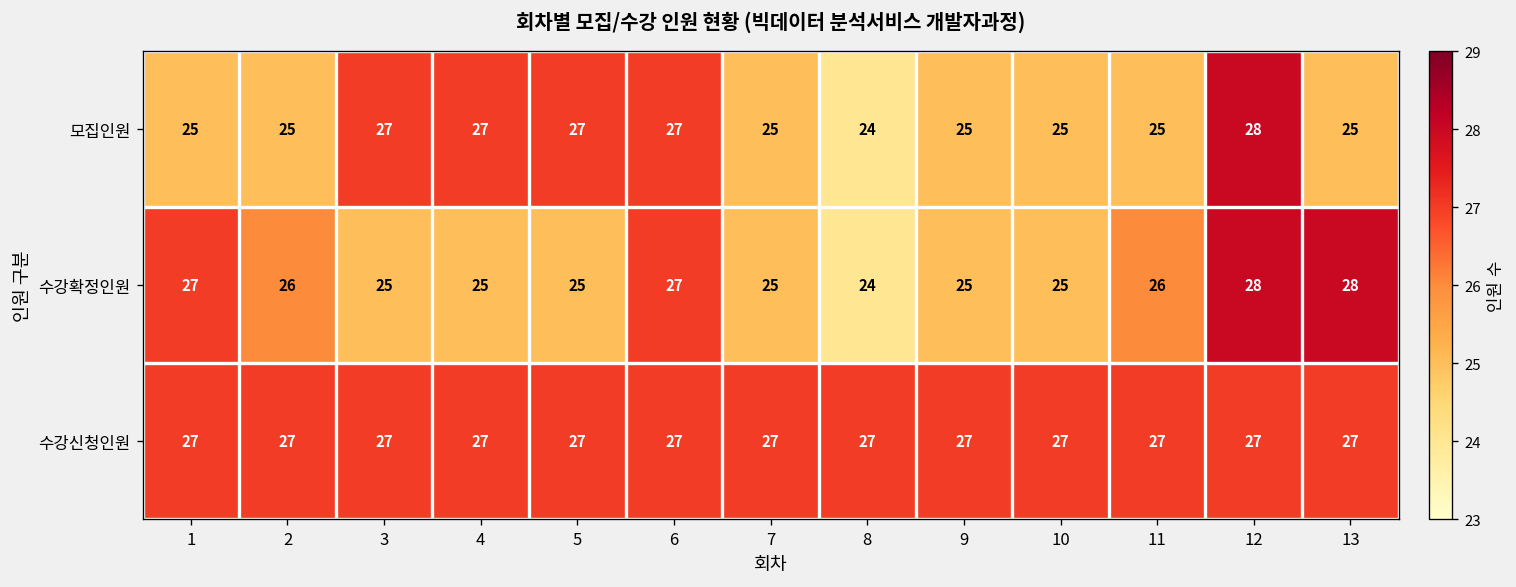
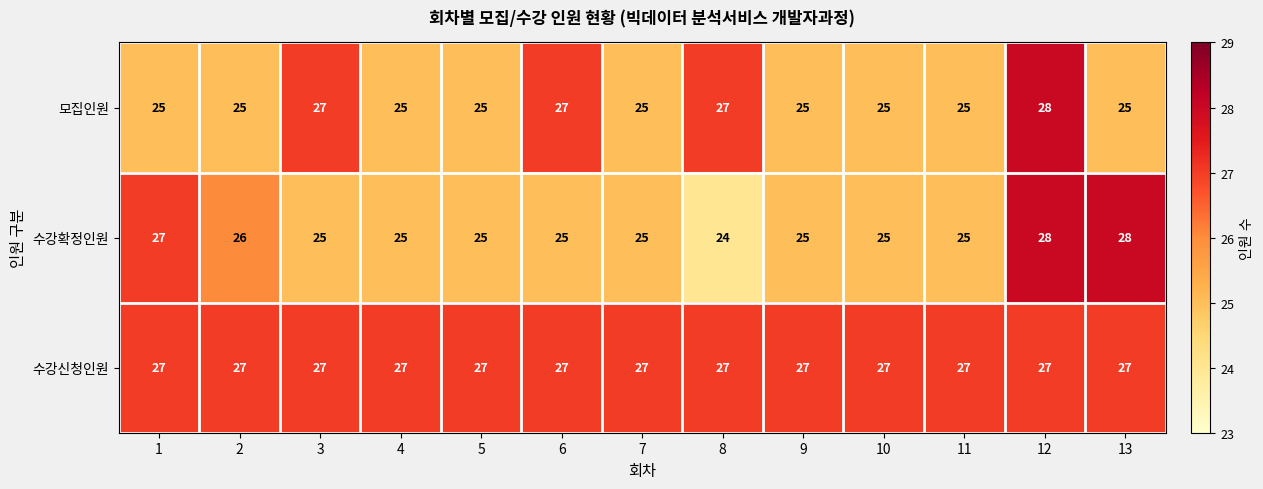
모집인원, 4: 27 -> 25
모집인원, 5: 27 -> 25
모집인원, 8: 24 -> 27
수강확정인원, 6: 27 -> 25
수강확정인원, 11: 26 -> 25
